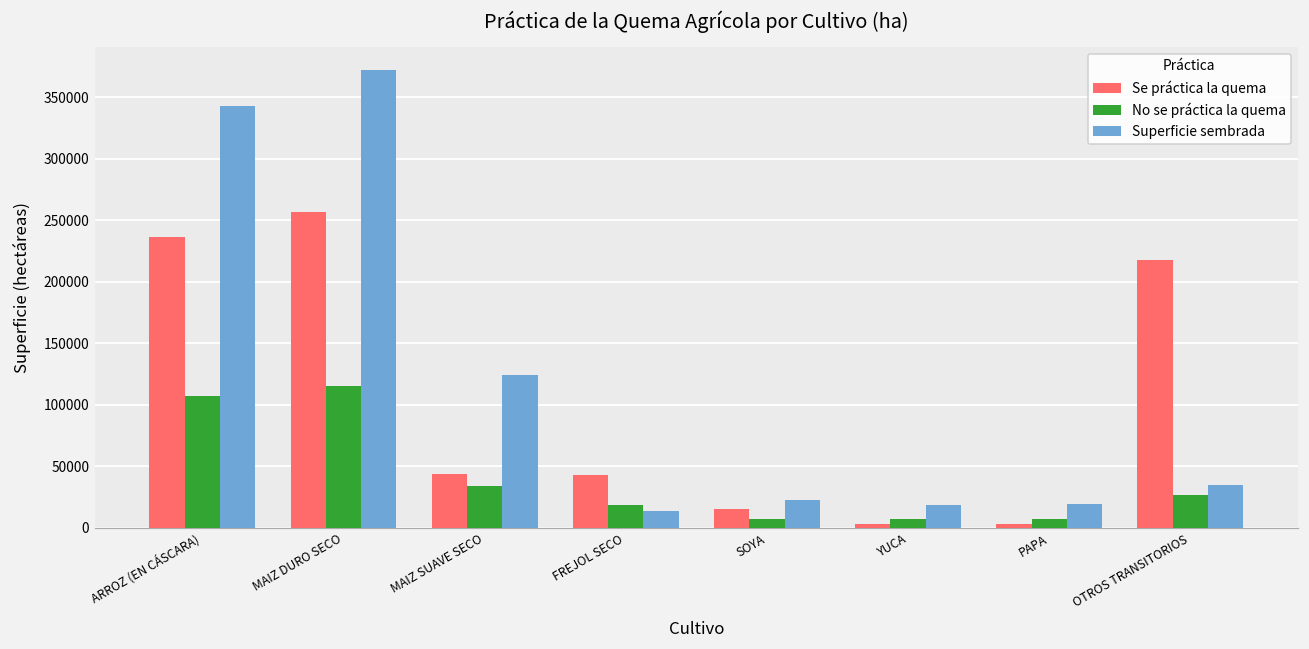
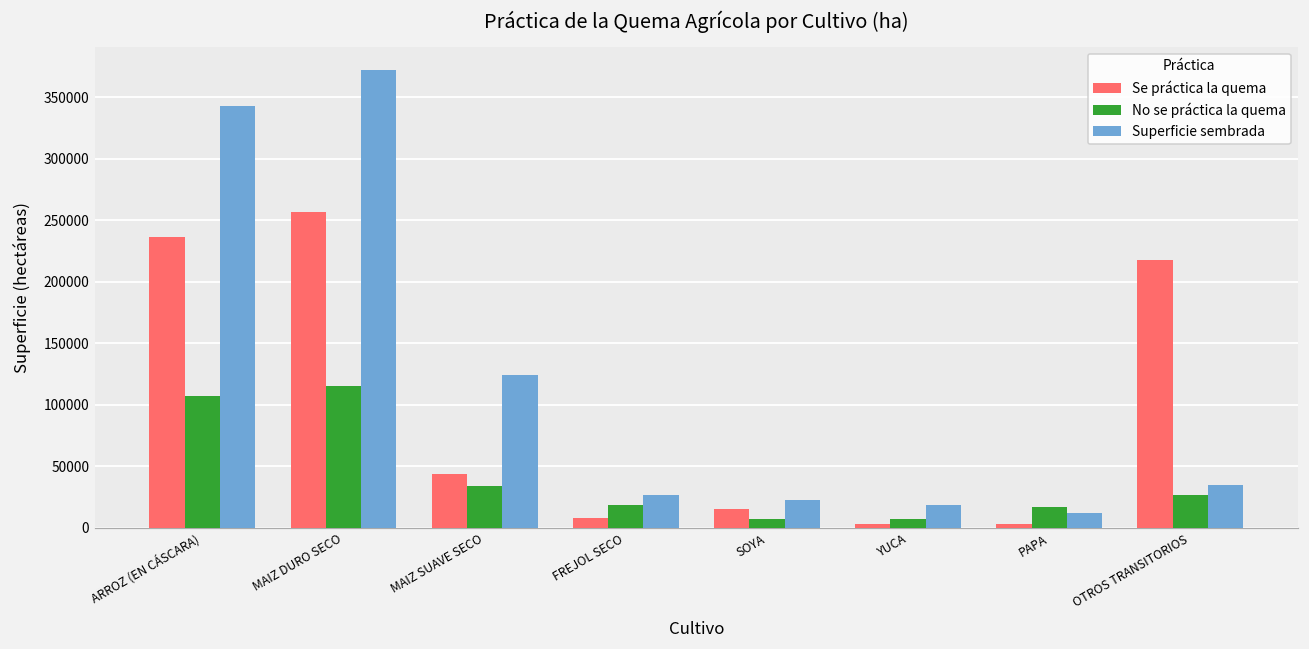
Se práctica la quema, FREJOL SECO: 43000 -> 8000
Superficie sembrada, FREJOL SECO: 13000 -> 26000
No se práctica la quema, PAPA: 7000 -> 16000
Superficie sembrada, PAPA: 19000 -> 12000
